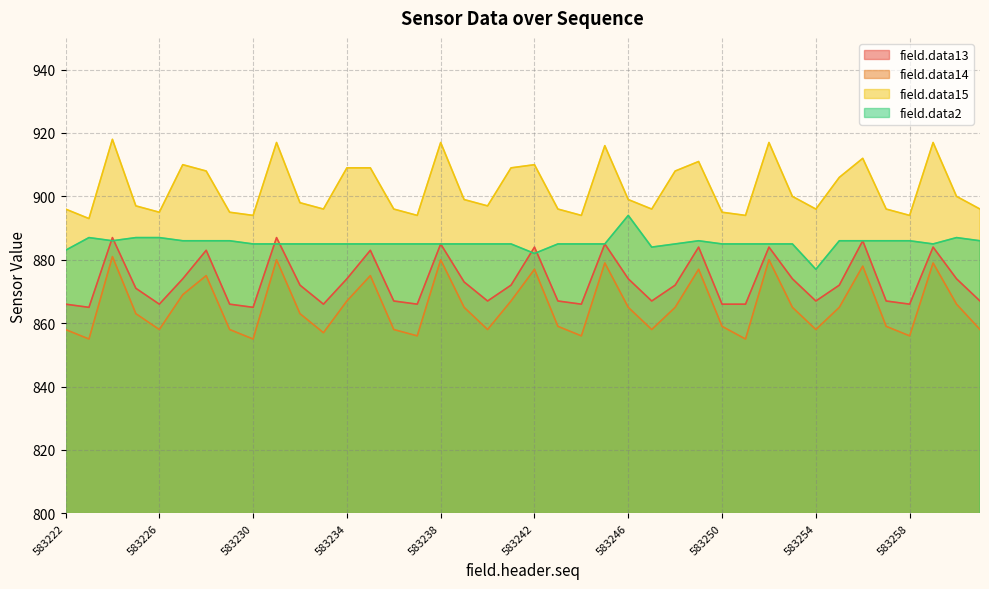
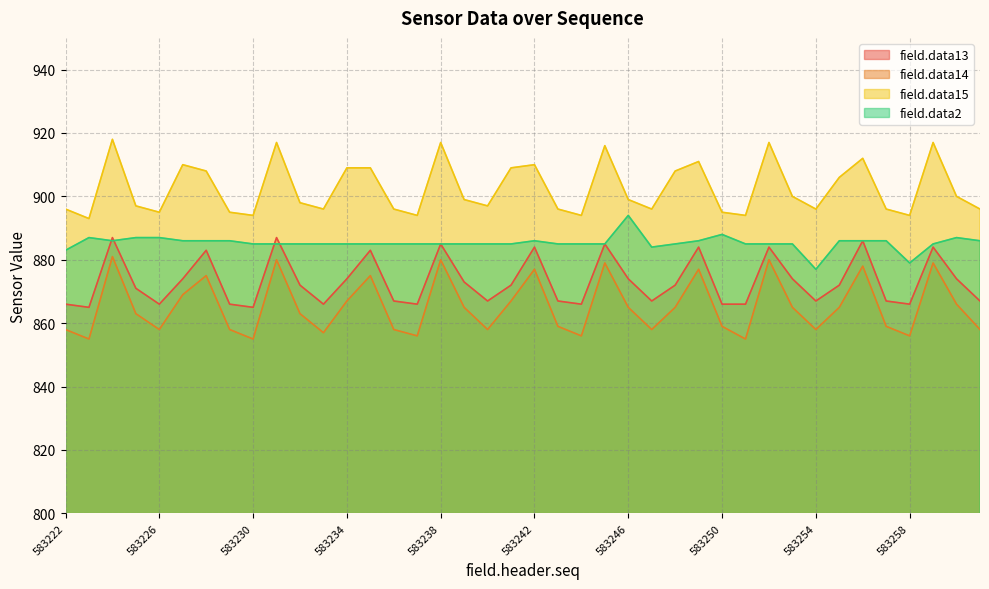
field.data2, 583242: 882 -> 886
field.data2, 583250: 885 -> 888
field.data2, 583258: 886 -> 879
